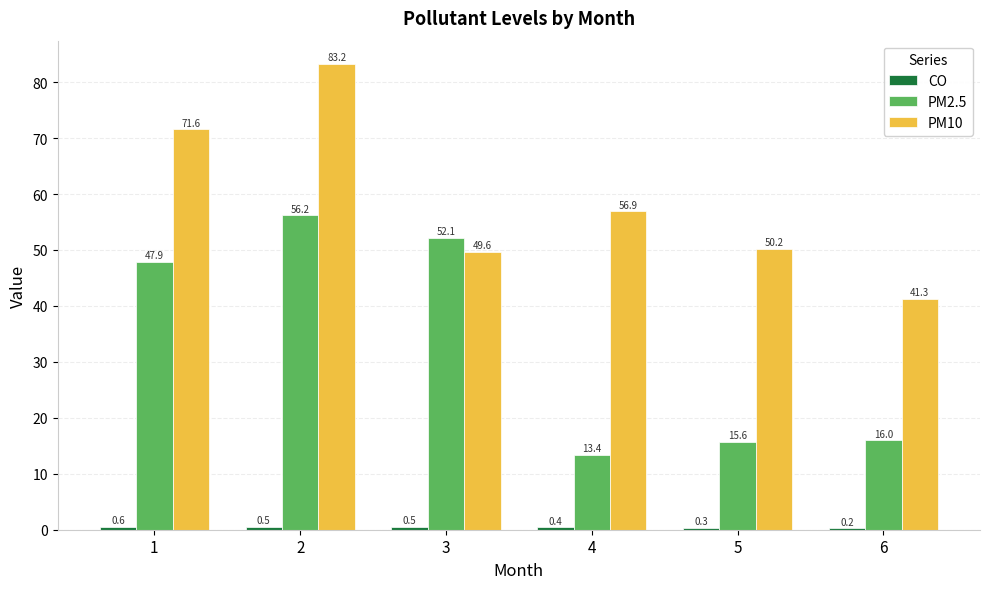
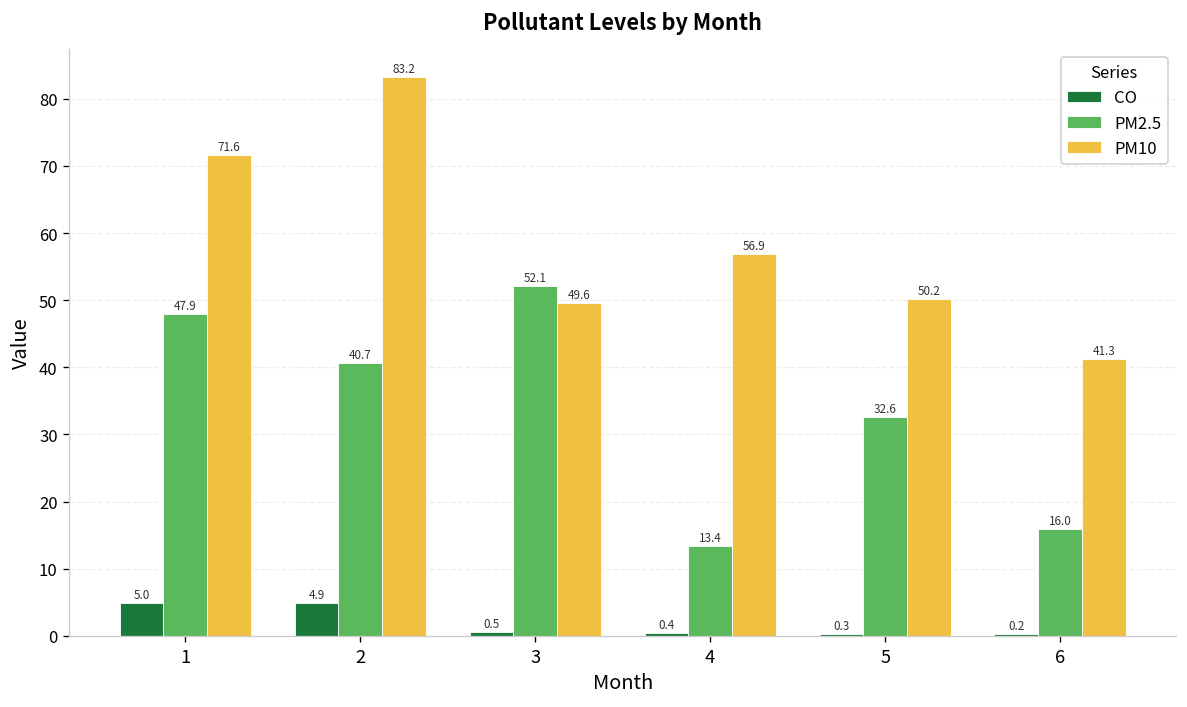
CO, 1: 0.6 -> 5.0
CO, 2: 0.5 -> 4.9
PM2.5, 2: 56.2 -> 40.7
PM2.5, 5: 15.6 -> 32.6
